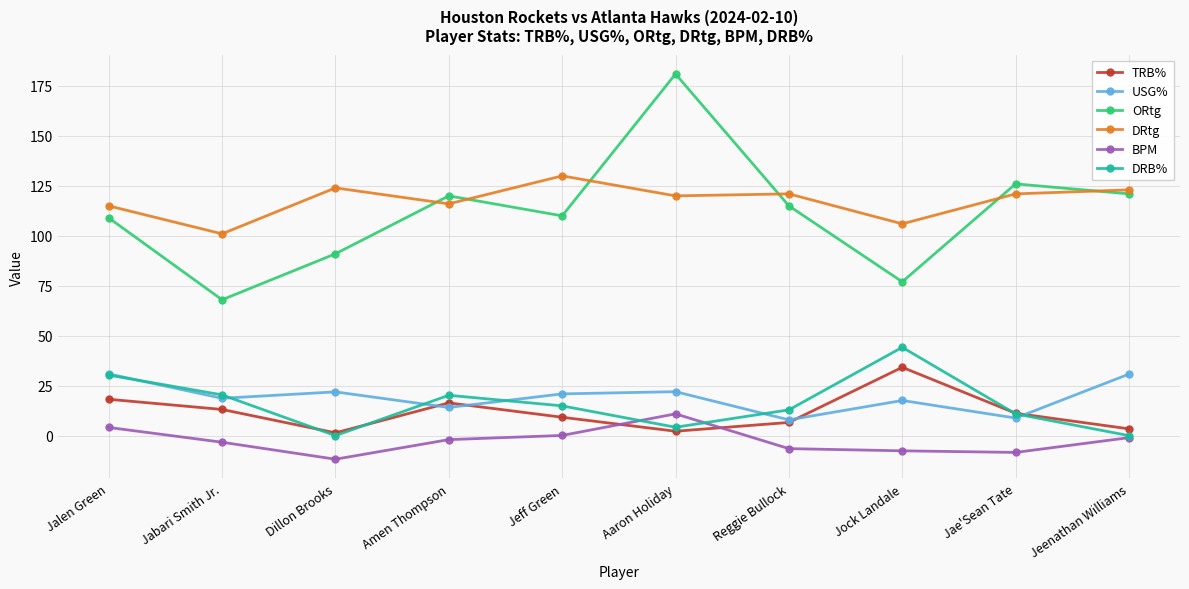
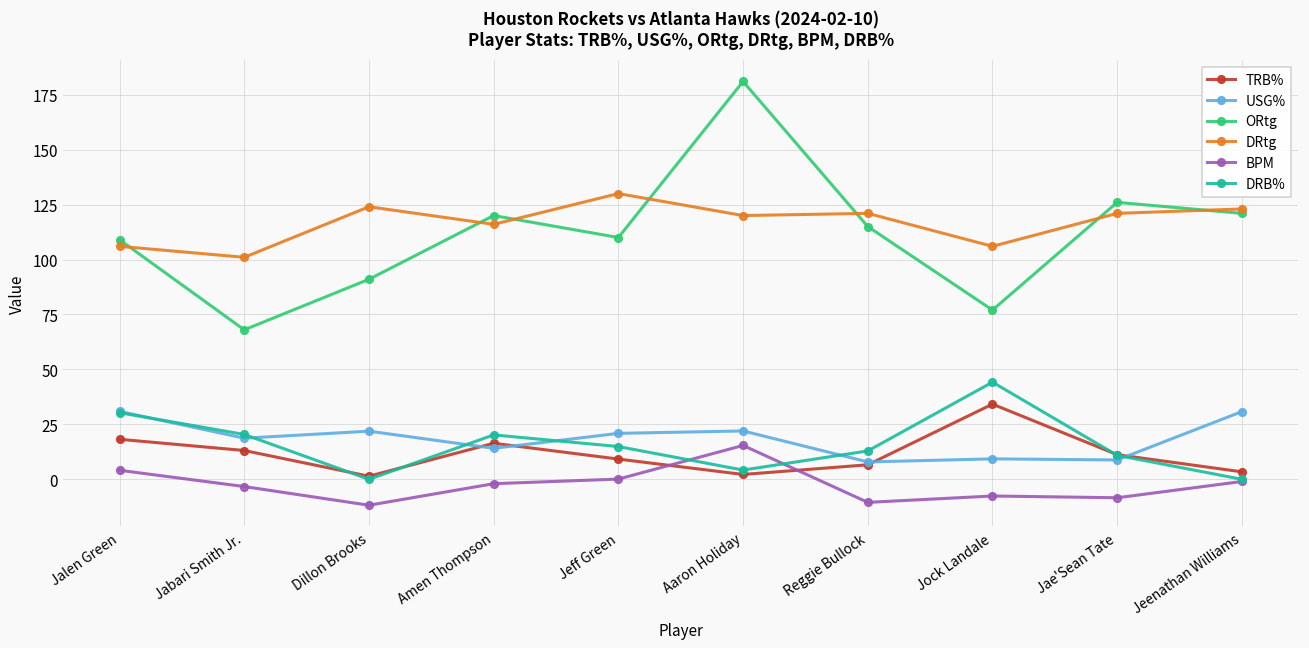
DRtg, Jalen Green: 115 -> 106
BPM, Aaron Holiday: 11 -> 15
BPM, Reggie Bullock: -7 -> -11
USG%, Jock Landale: 18 -> 9
